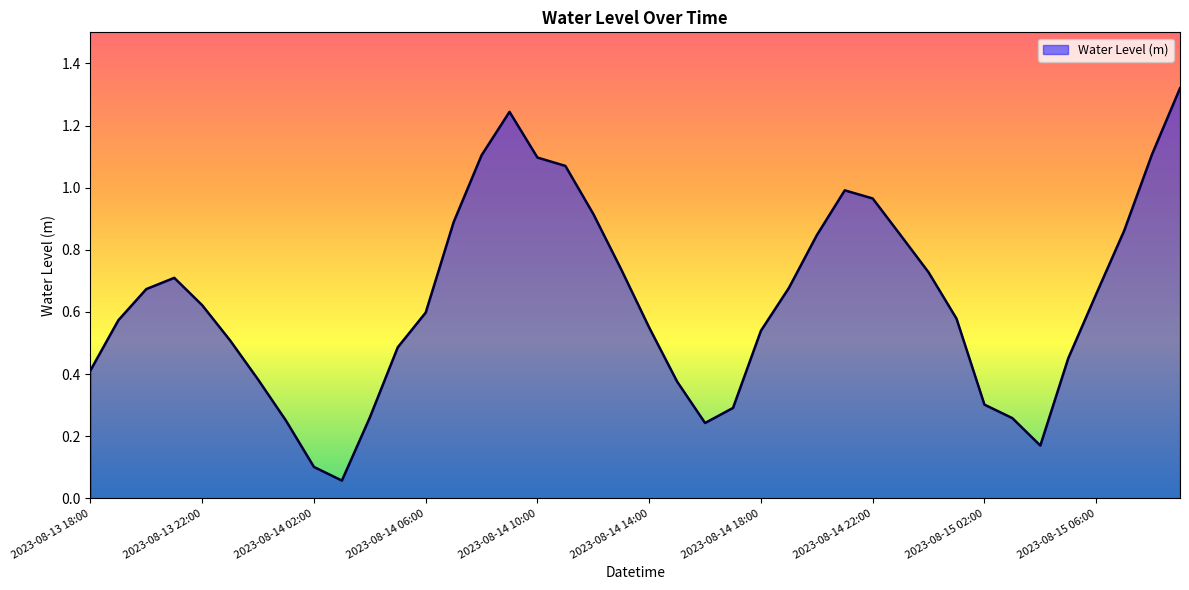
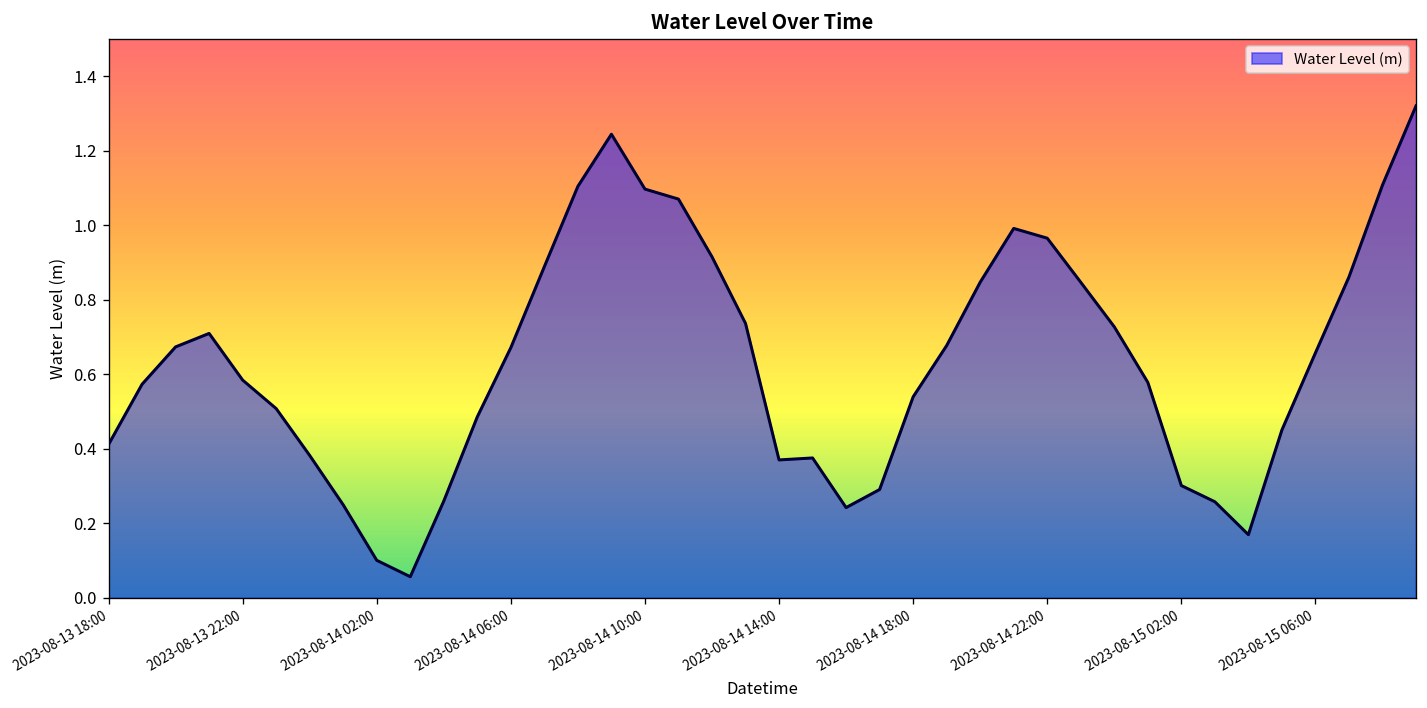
2023-08-13 22:00: 0.62 -> 0.58
2023-08-14 06:00: 0.60 -> 0.67
2023-08-14 14:00: 0.55 -> 0.37
